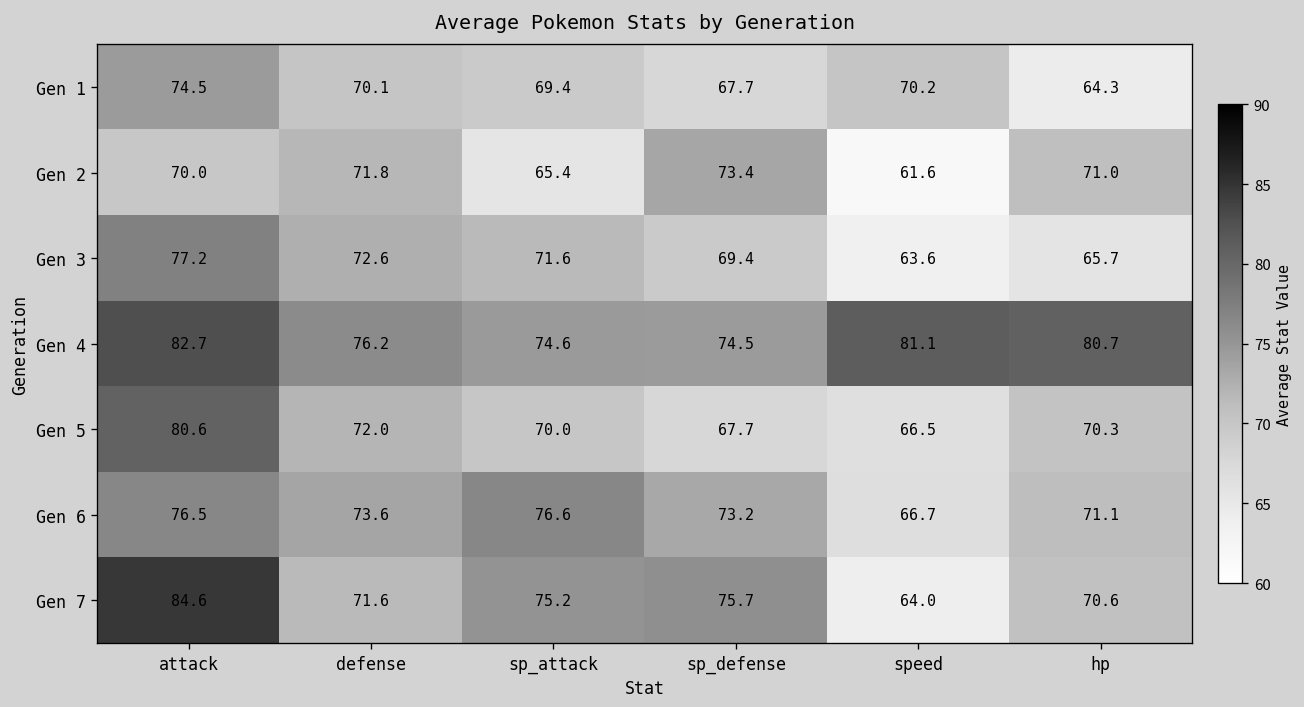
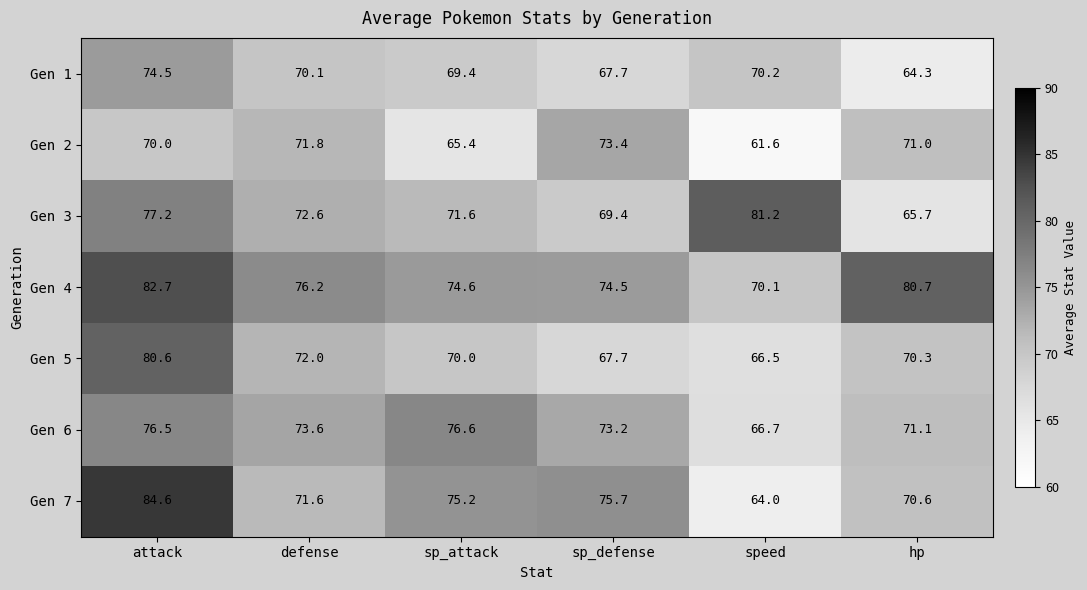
Gen 3, speed: 63.6 -> 81.2
Gen 4, speed: 81.1 -> 70.1
